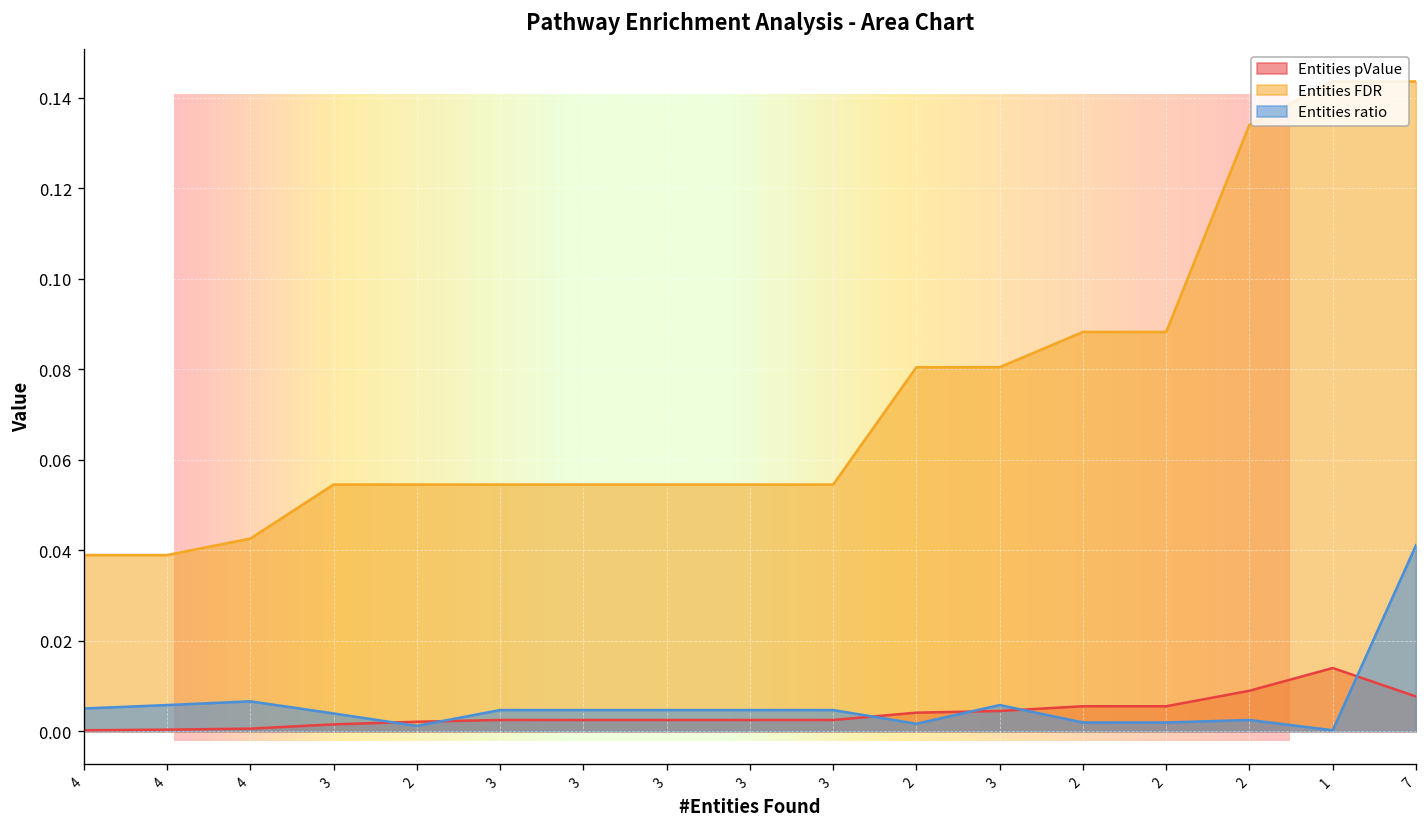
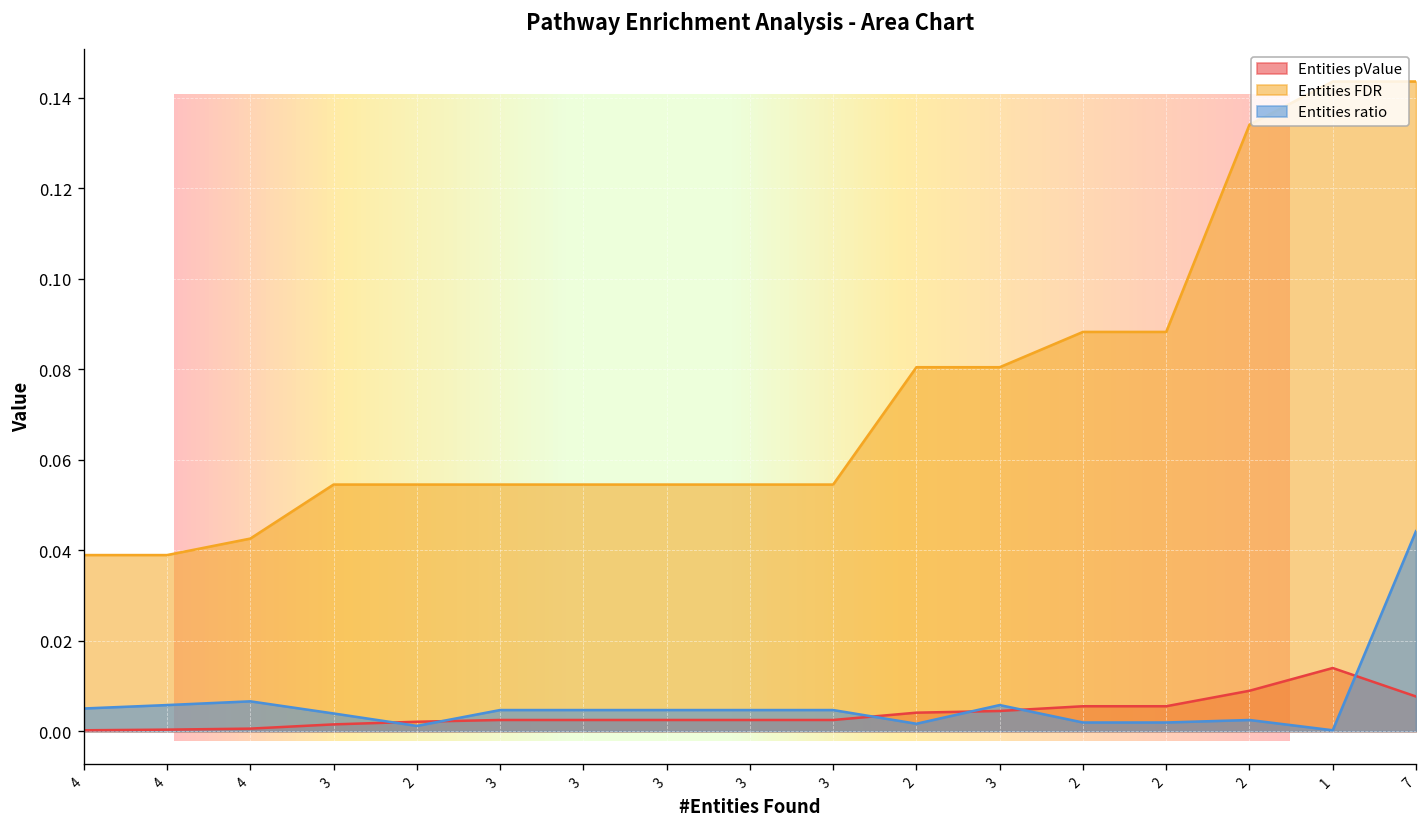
Entities ratio, 7: 0.041 -> 0.044
